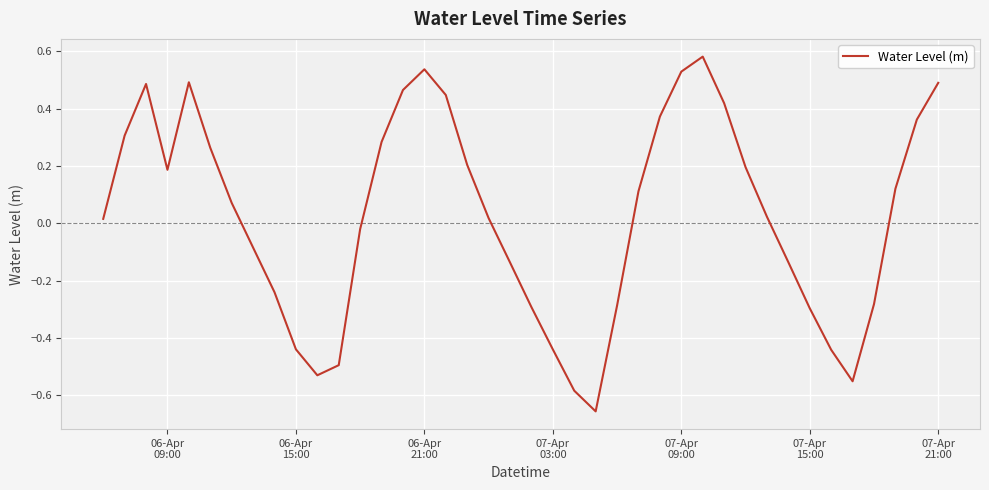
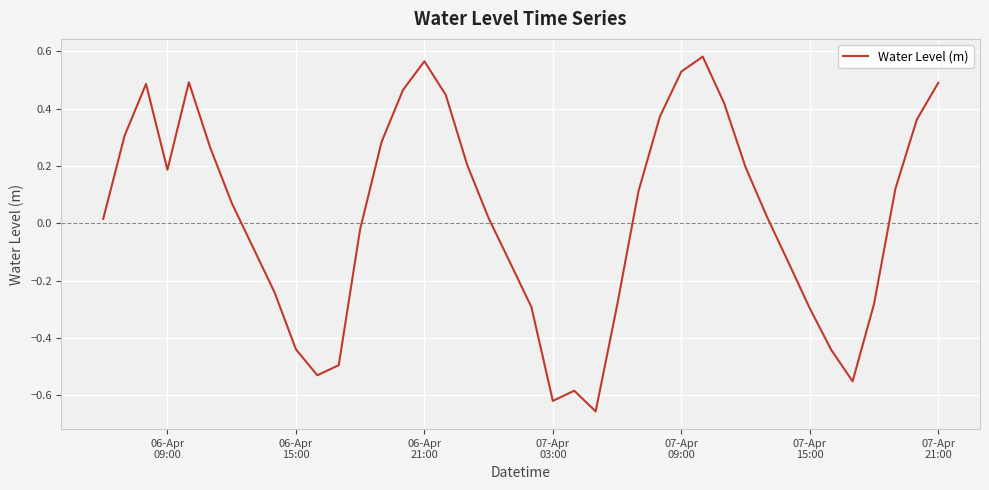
06-Apr 21:00: 0.54 -> 0.57
07-Apr 03:00: -0.44 -> -0.62
